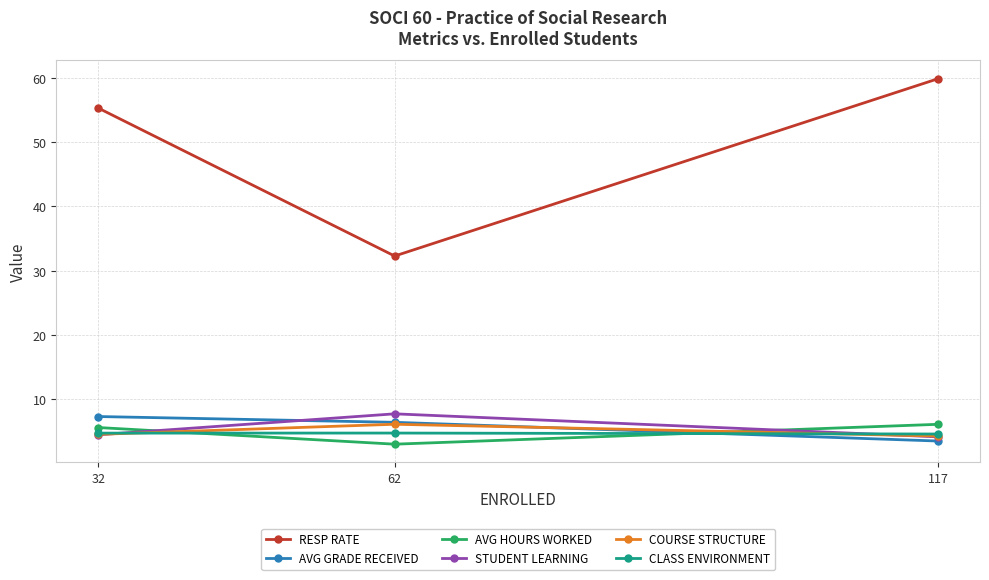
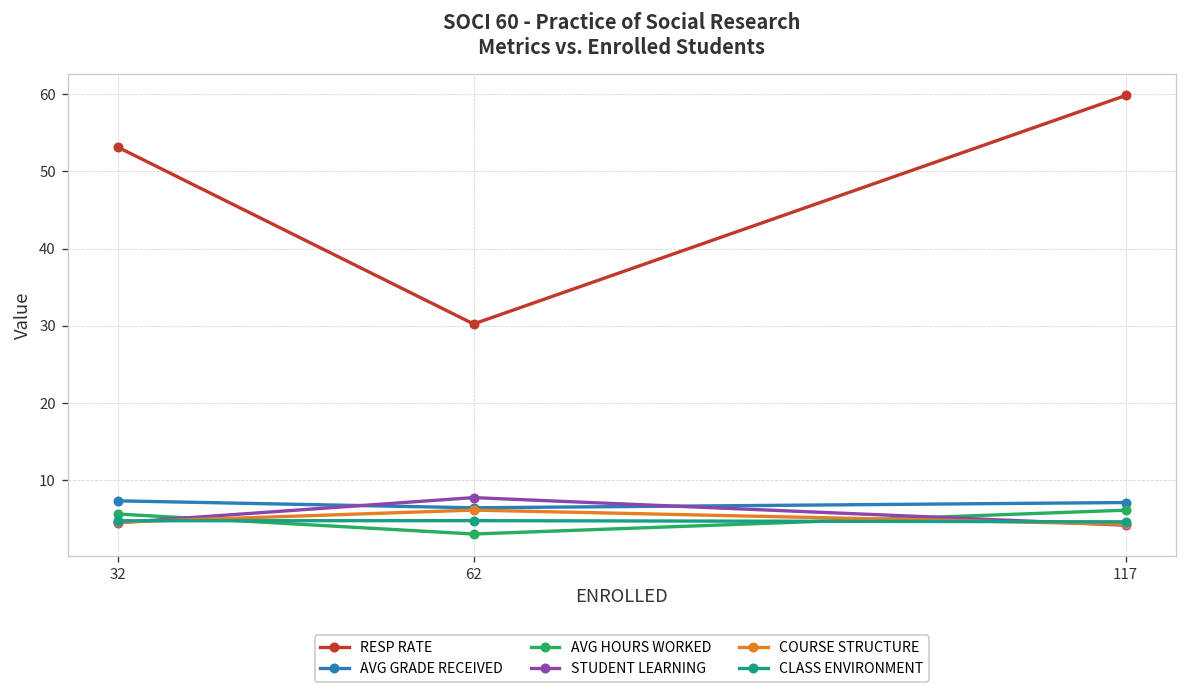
RESP RATE, 32: 55 -> 53
RESP RATE, 62: 32 -> 30
AVG GRADE RECEIVED, 117: 3 -> 7
